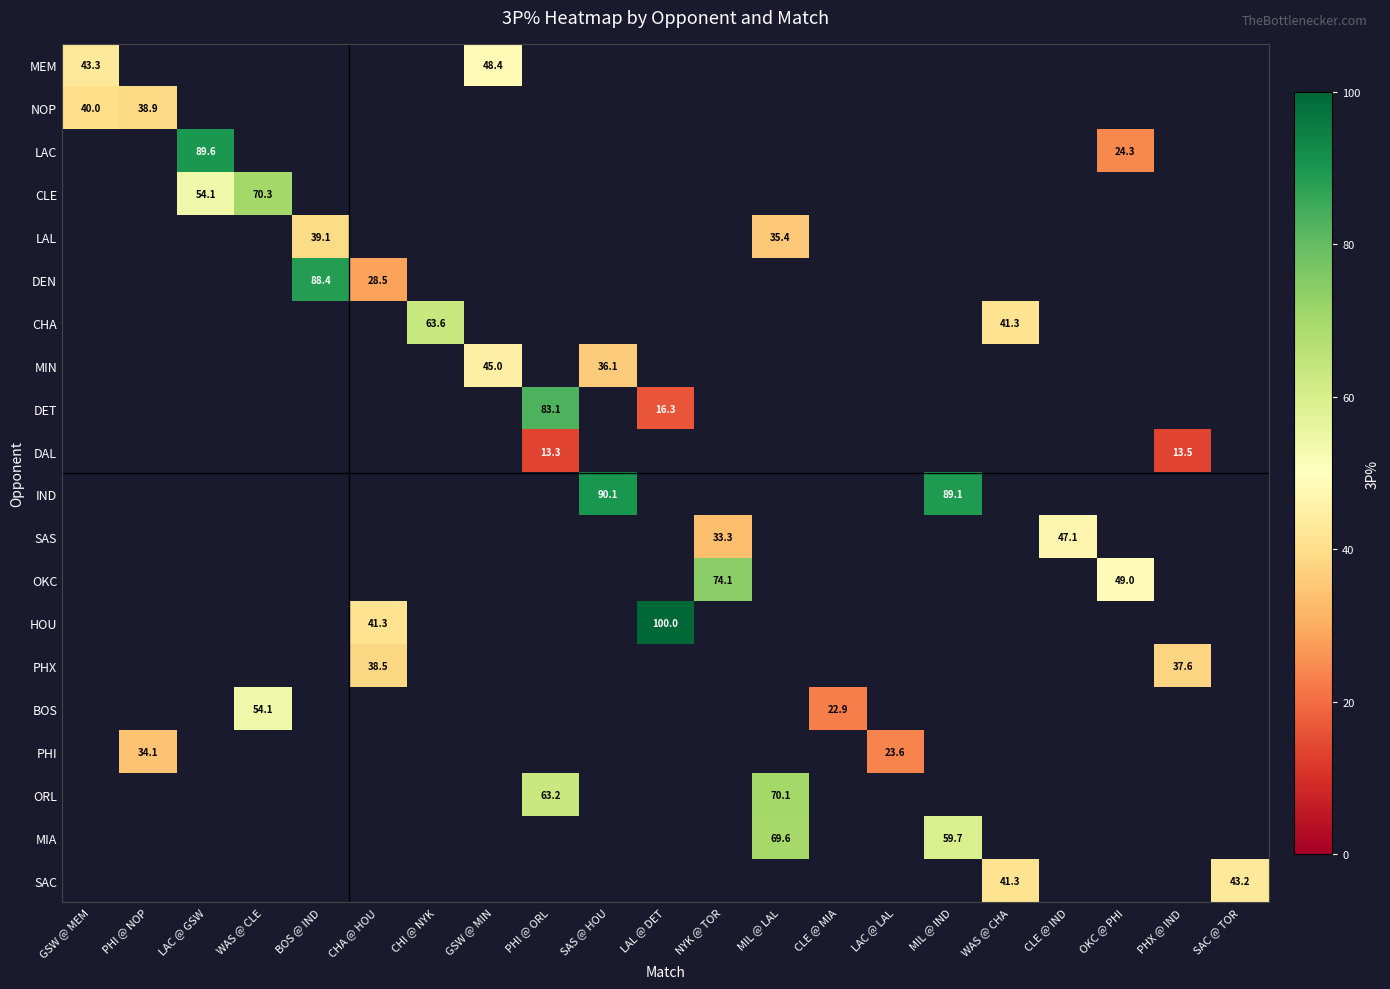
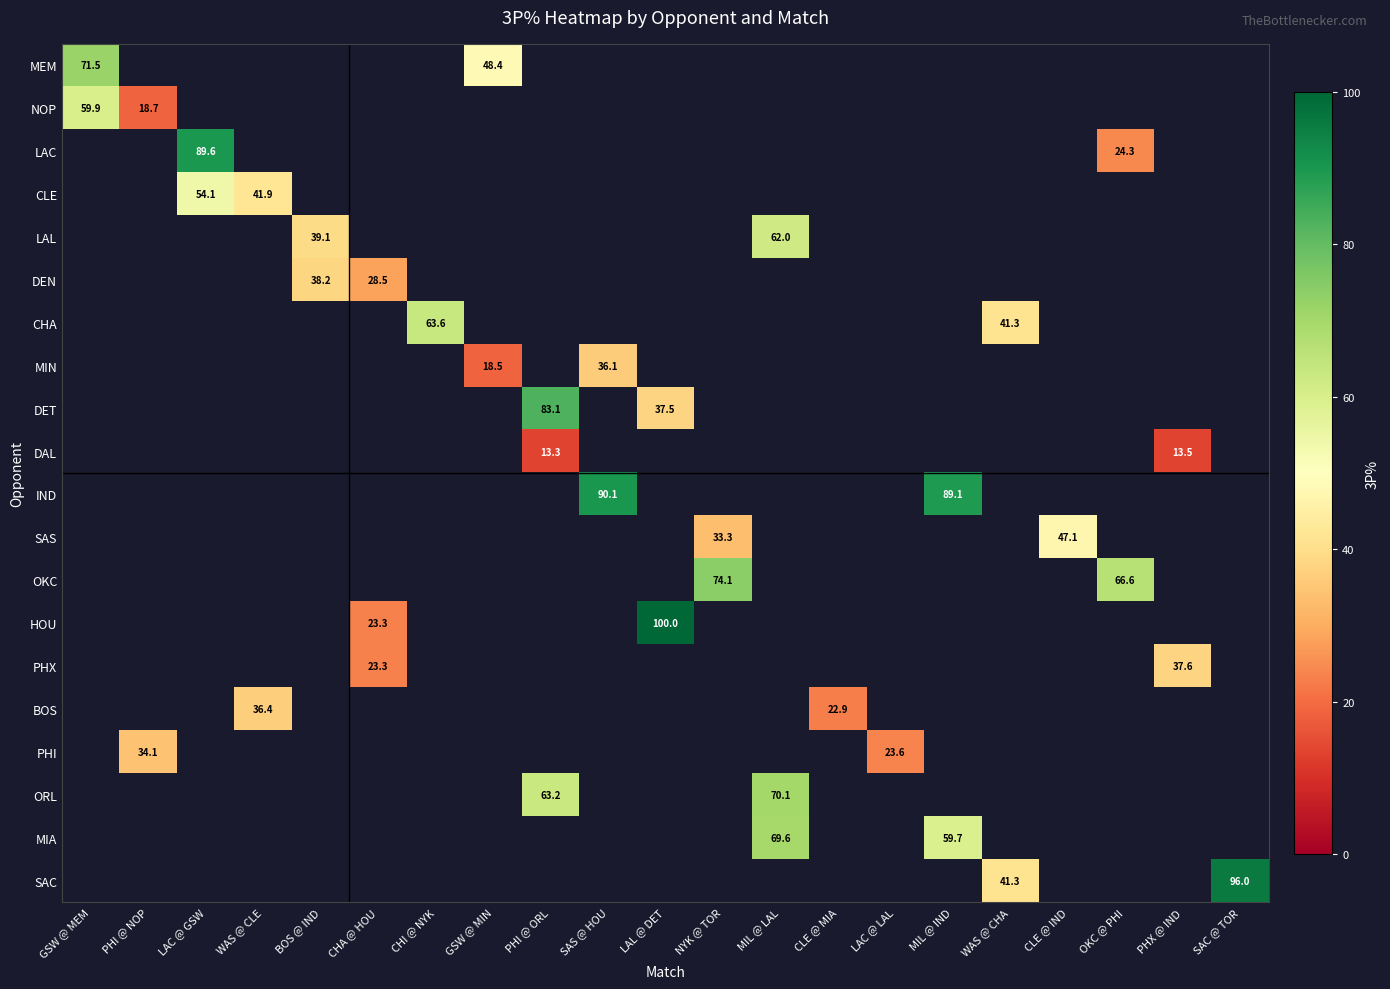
MEM, GSW @ MEM: 43.3 -> 71.5
NOP, GSW @ MEM: 40.0 -> 59.9
NOP, PHI @ NOP: 38.9 -> 18.7
CLE, WAS @ CLE: 70.3 -> 41.9
LAL, MIL @ LAL: 35.4 -> 62.0
DEN, BOS @ IND: 88.4 -> 38.2
MIN, GSW @ MIN: 45.0 -> 18.5
DET, LAL @ DET: 16.3 -> 37.5
OKC, OKC @ PHI: 49.0 -> 66.6
HOU, CHA @ HOU: 41.3 -> 23.3
PHX, CHA @ HOU: 38.5 -> 23.3
BOS, WAS @ CLE: 54.1 -> 36.4
SAC, SAC @ TOR: 43.2 -> 96.0
